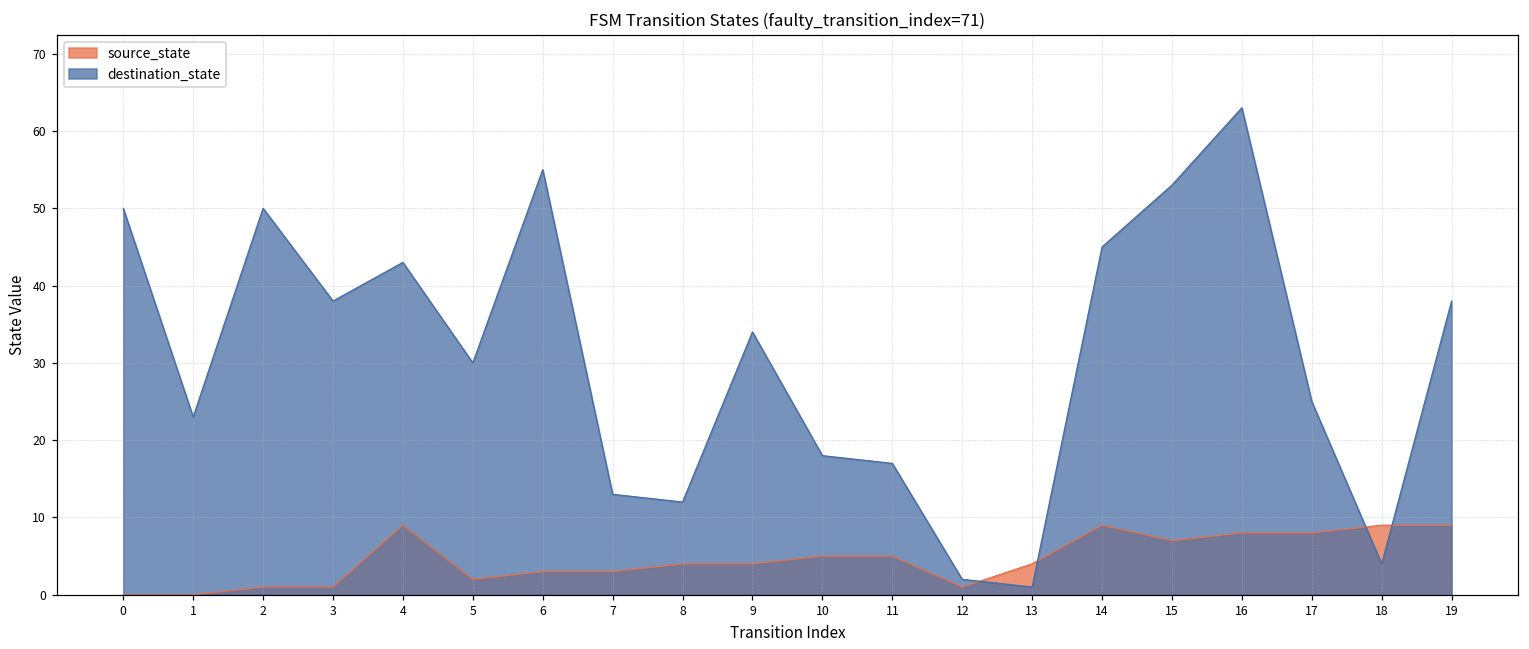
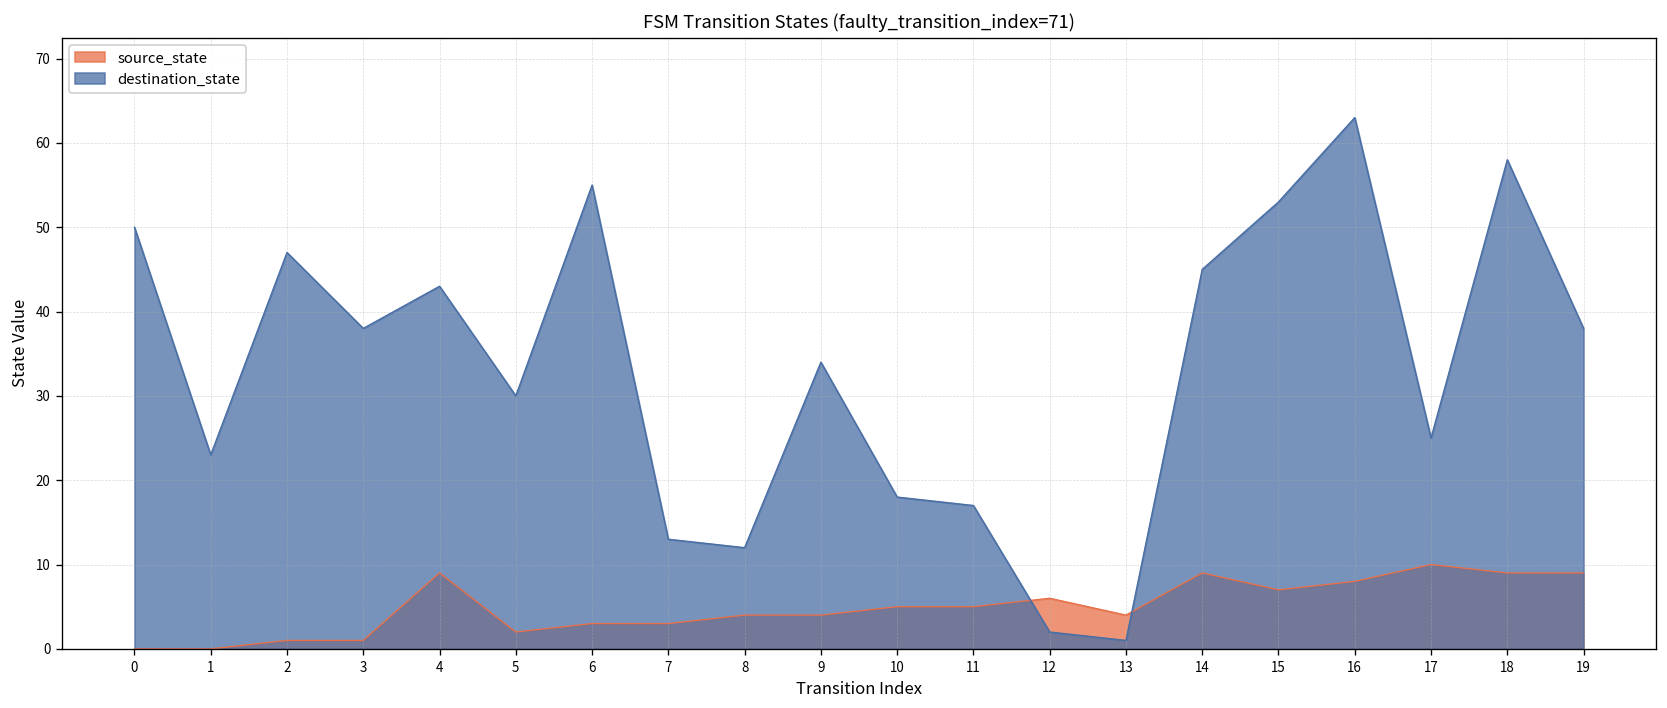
destination_state, 2: 50 -> 47
source_state, 12: 1 -> 6
source_state, 17: 8 -> 10
destination_state, 18: 4 -> 58
